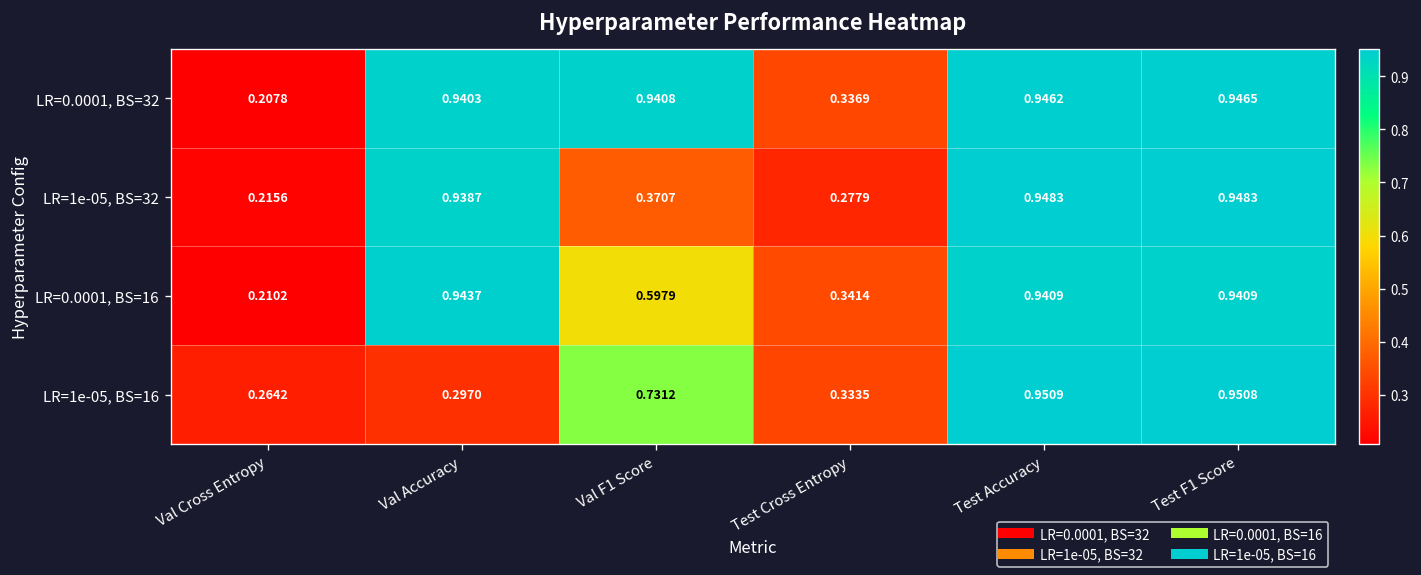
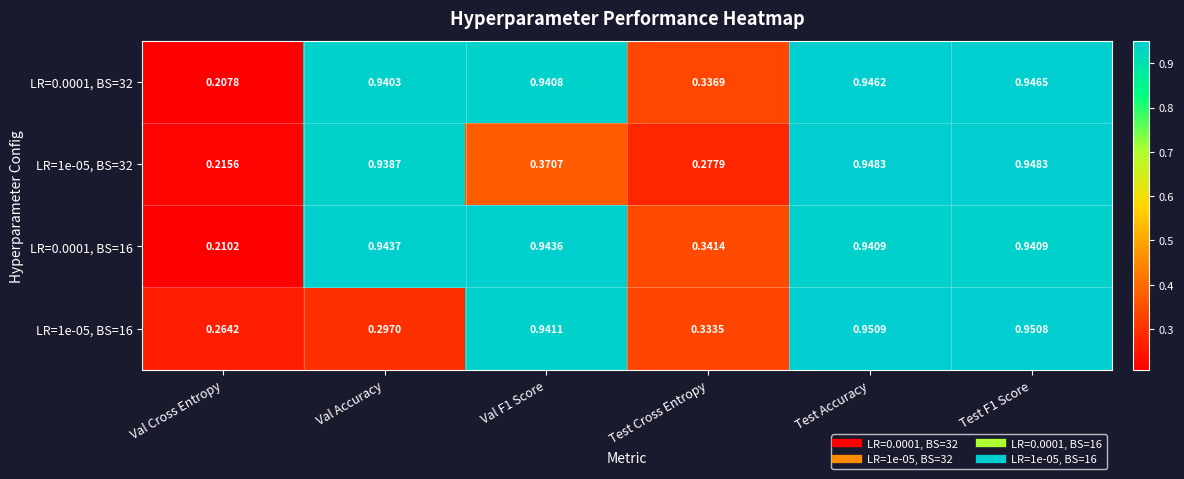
LR=0.0001, BS=16, Val F1 Score: 0.5979 -> 0.9436
LR=1e-05, BS=16, Val F1 Score: 0.7312 -> 0.9411
